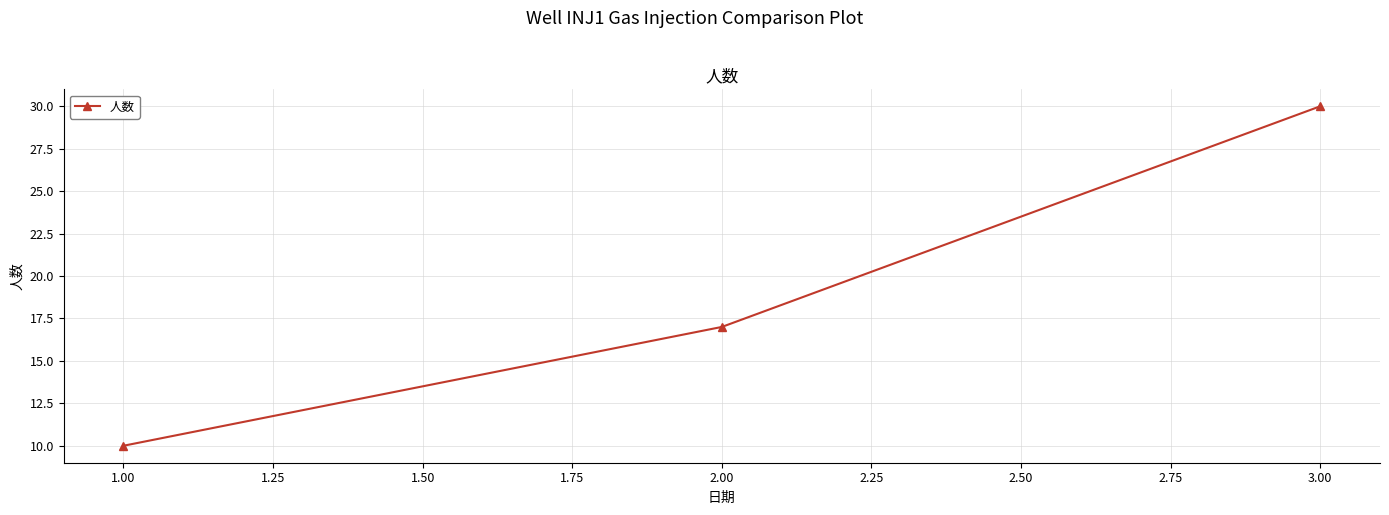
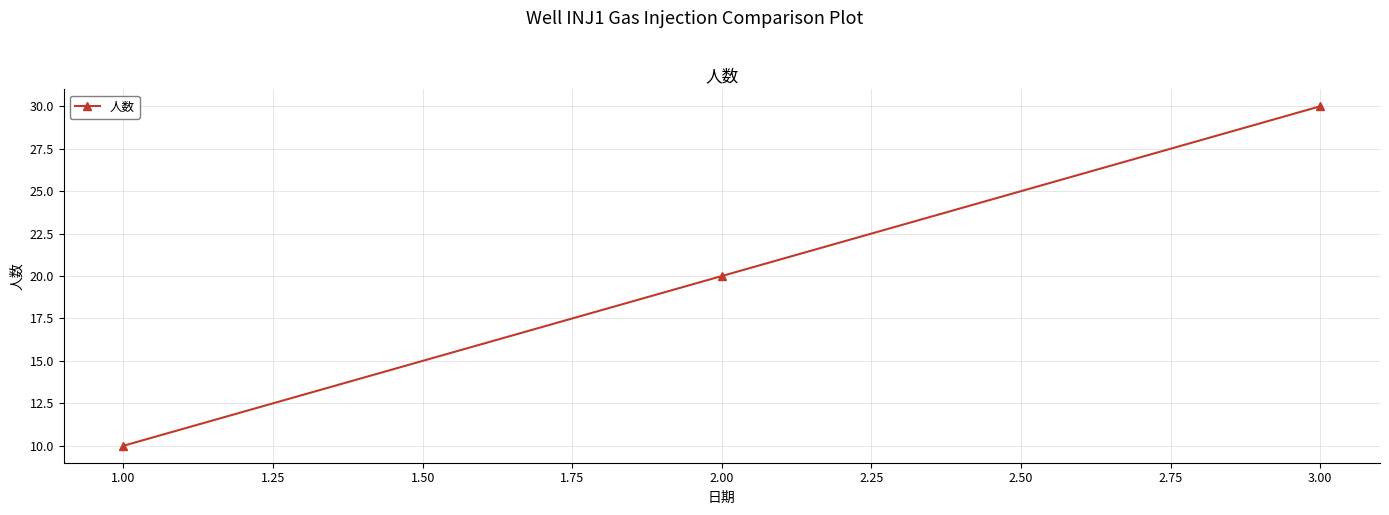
2.00: 17 -> 20
